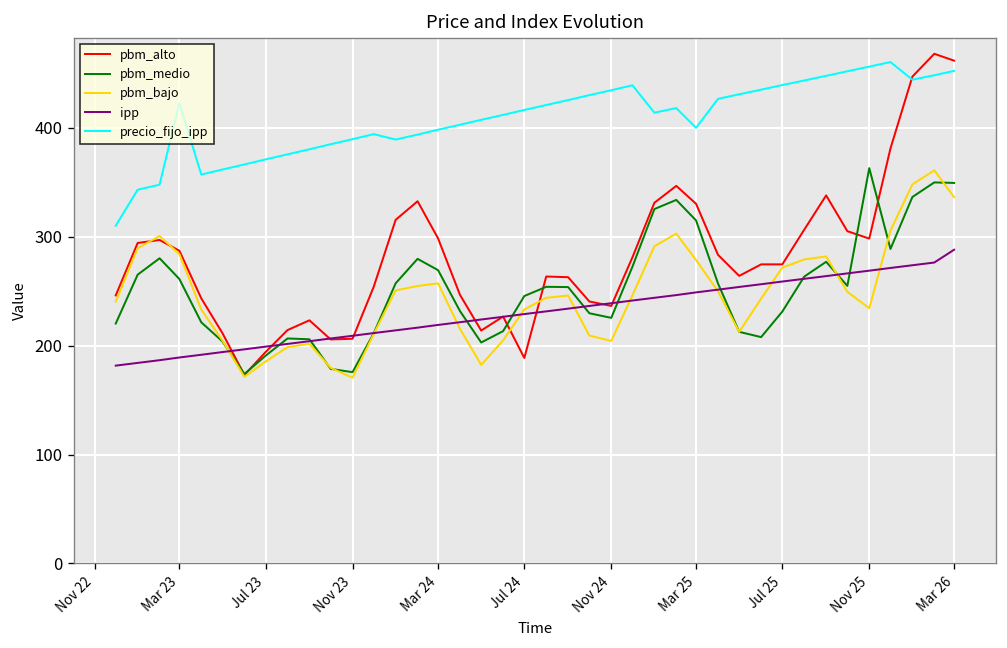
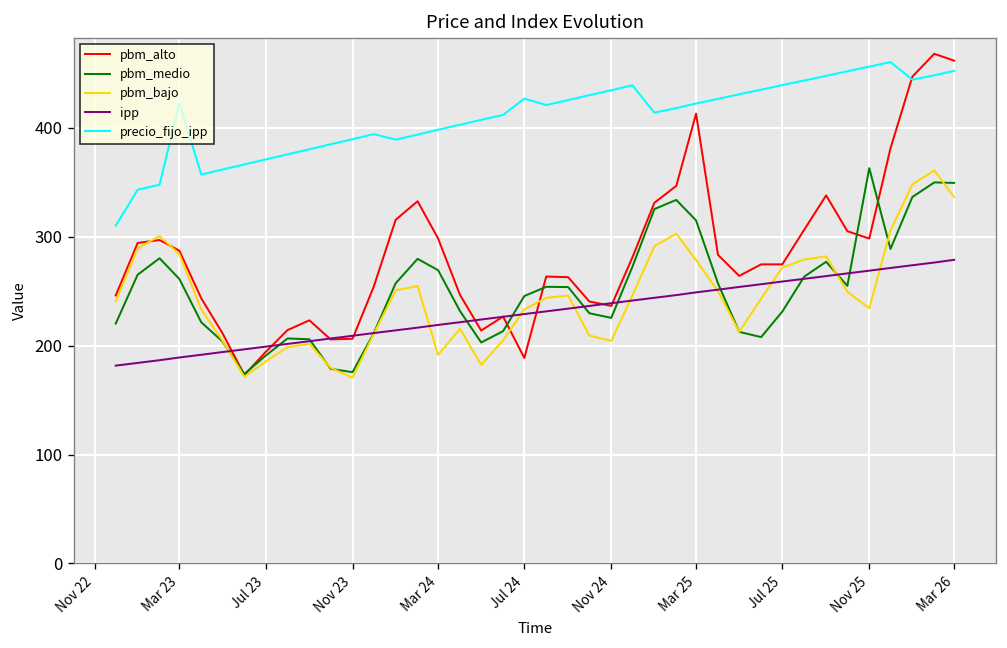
pbm_bajo, Mar 24: 260 -> 190
precio_fijo_ipp, Jul 24: 420 -> 430
pbm_alto, Mar 25: 330 -> 410
precio_fijo_ipp, Mar 25: 400 -> 420
ipp, Mar 26: 290 -> 280
